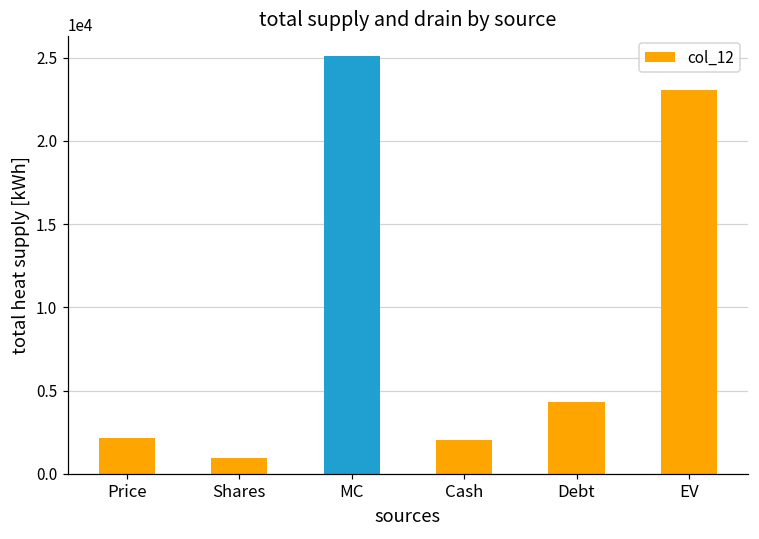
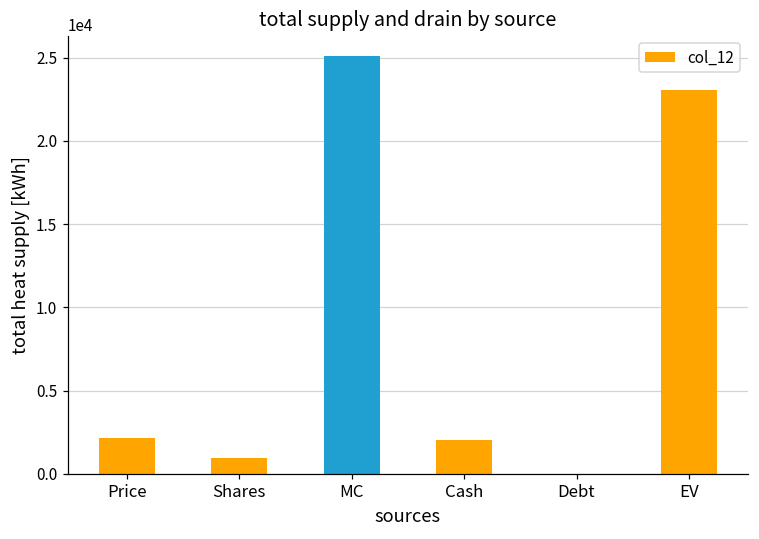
Debt: 4300 -> 0
